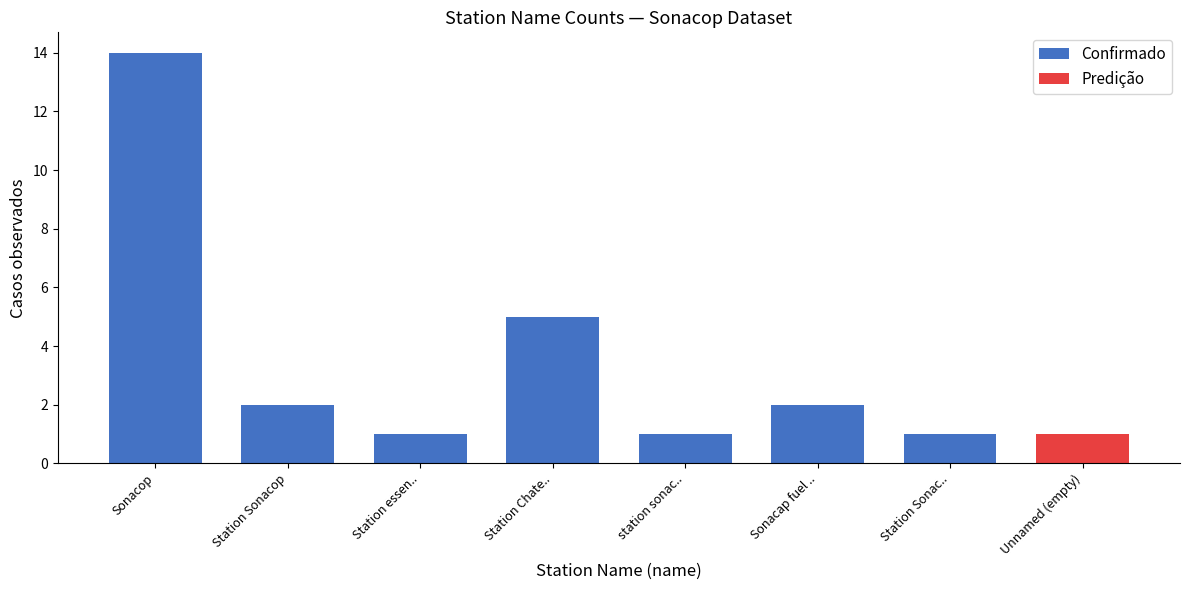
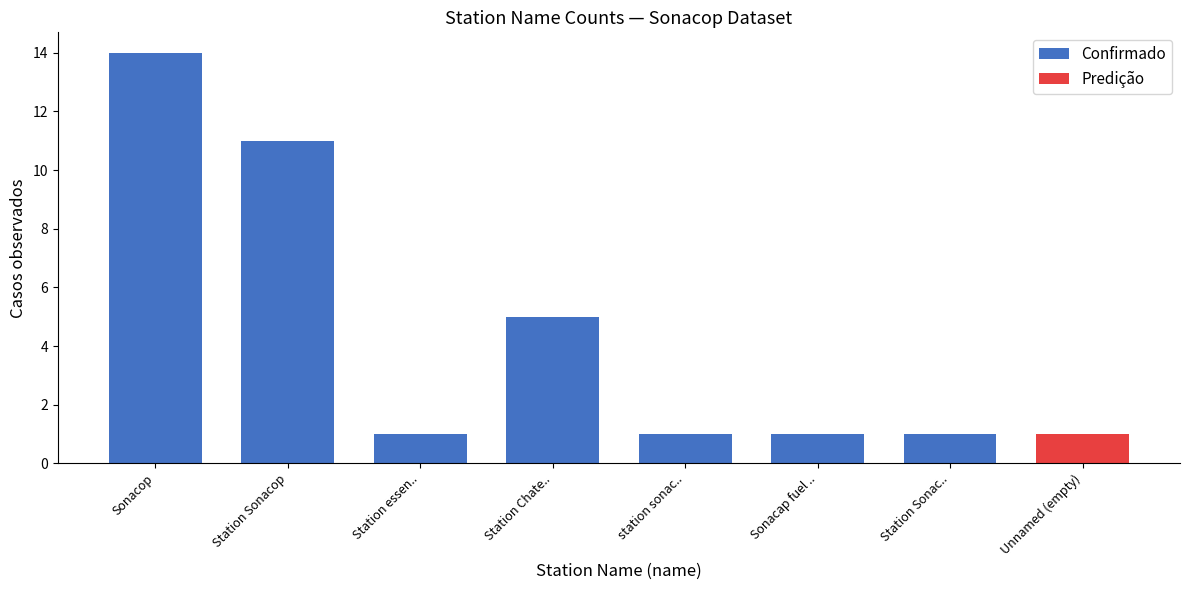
Confirmado, Station Sonacop: 2 -> 11
Confirmado, Sonacap fuel ..: 2 -> 1
